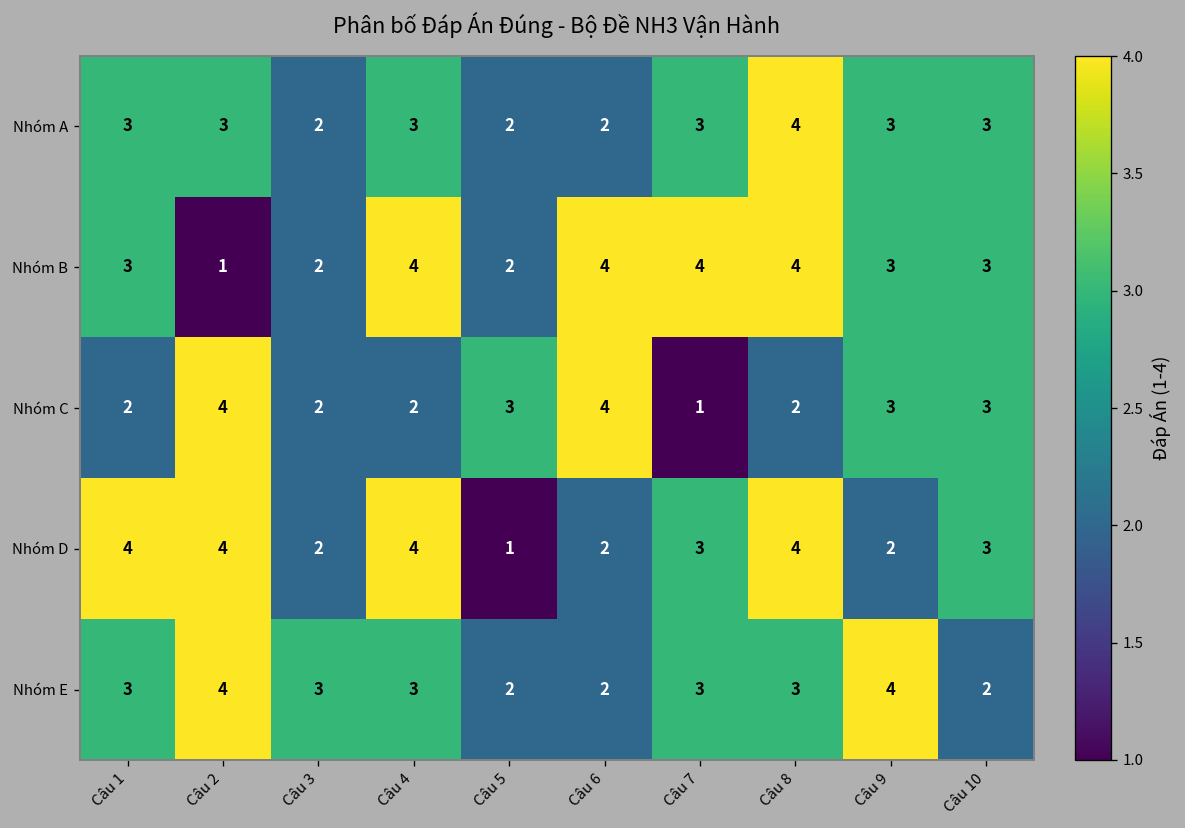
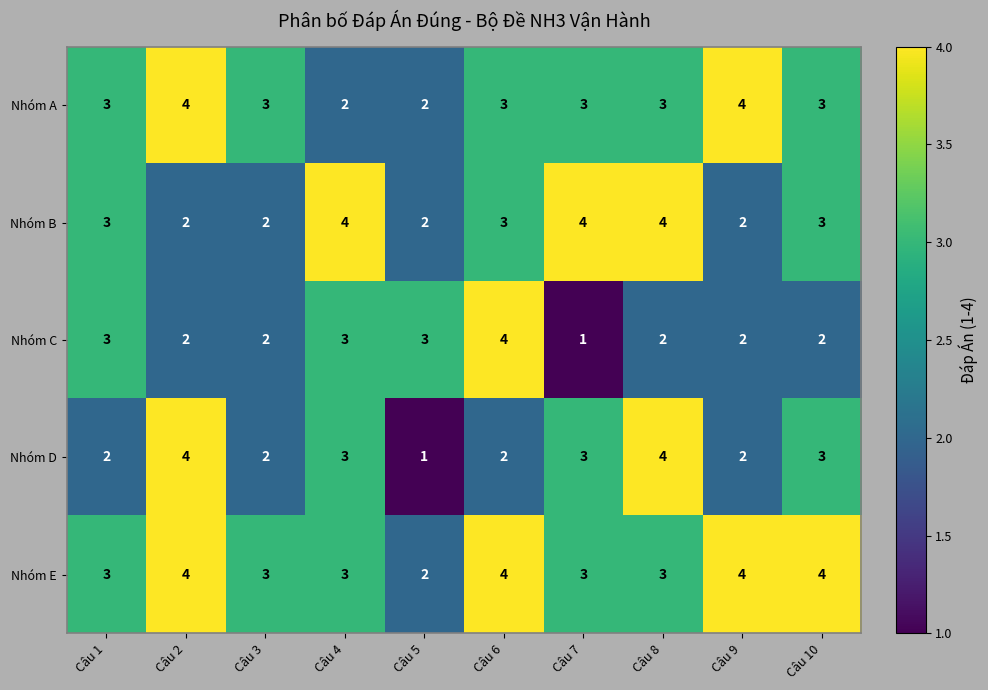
Nhóm A, Câu 2: 3 -> 4
Nhóm A, Câu 3: 2 -> 3
Nhóm A, Câu 4: 3 -> 2
Nhóm A, Câu 6: 2 -> 3
Nhóm A, Câu 8: 4 -> 3
Nhóm A, Câu 9: 3 -> 4
Nhóm B, Câu 2: 1 -> 2
Nhóm B, Câu 6: 4 -> 3
Nhóm B, Câu 9: 3 -> 2
Nhóm C, Câu 1: 2 -> 3
Nhóm C, Câu 2: 4 -> 2
Nhóm C, Câu 4: 2 -> 3
Nhóm C, Câu 9: 3 -> 2
Nhóm C, Câu 10: 3 -> 2
Nhóm D, Câu 1: 4 -> 2
Nhóm D, Câu 4: 4 -> 3
Nhóm E, Câu 6: 2 -> 4
Nhóm E, Câu 10: 2 -> 4
